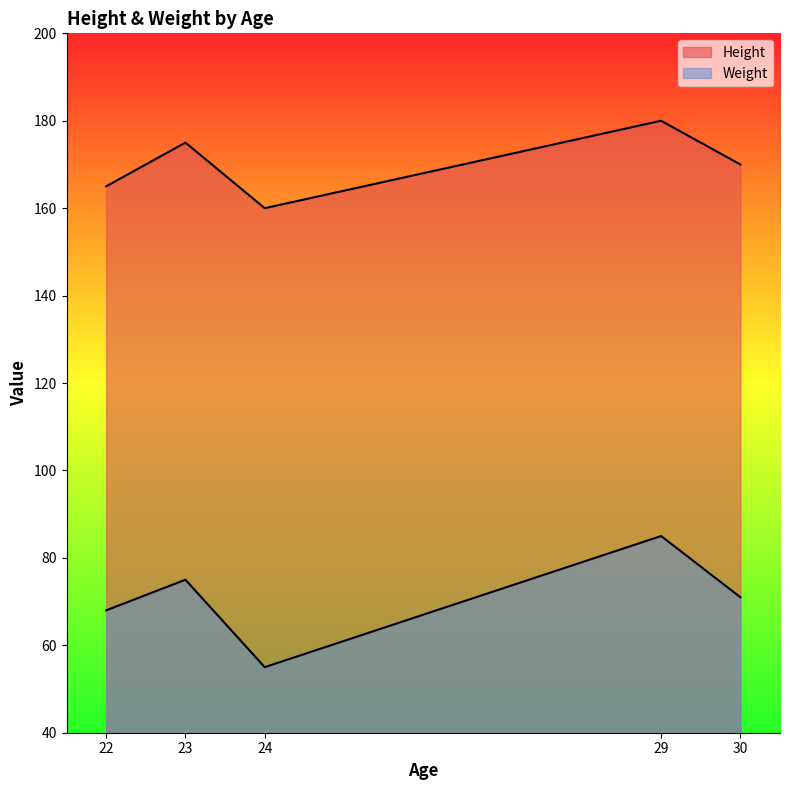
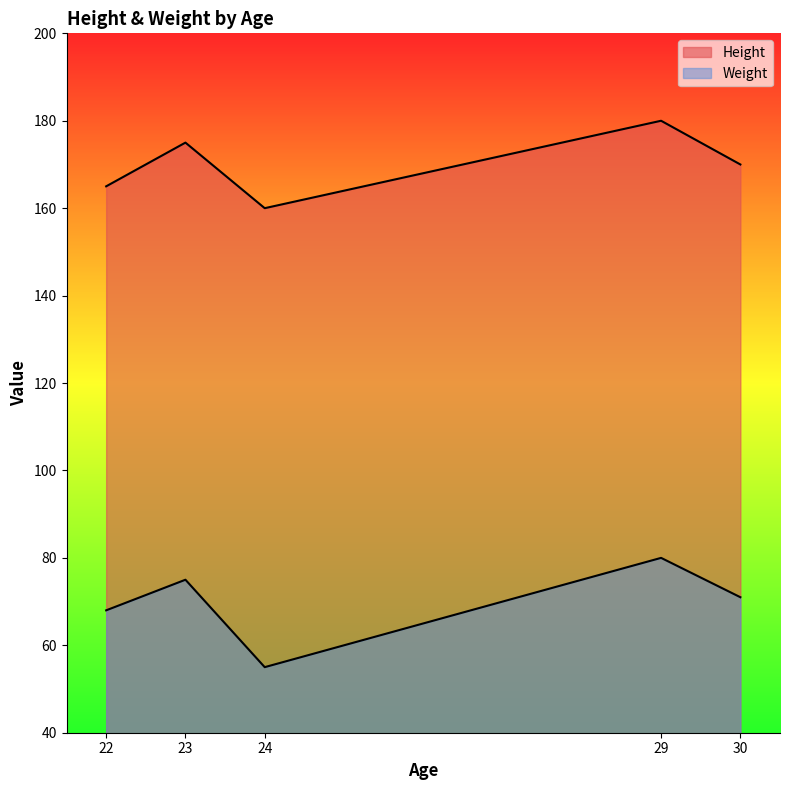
Weight, 29: 85 -> 80
